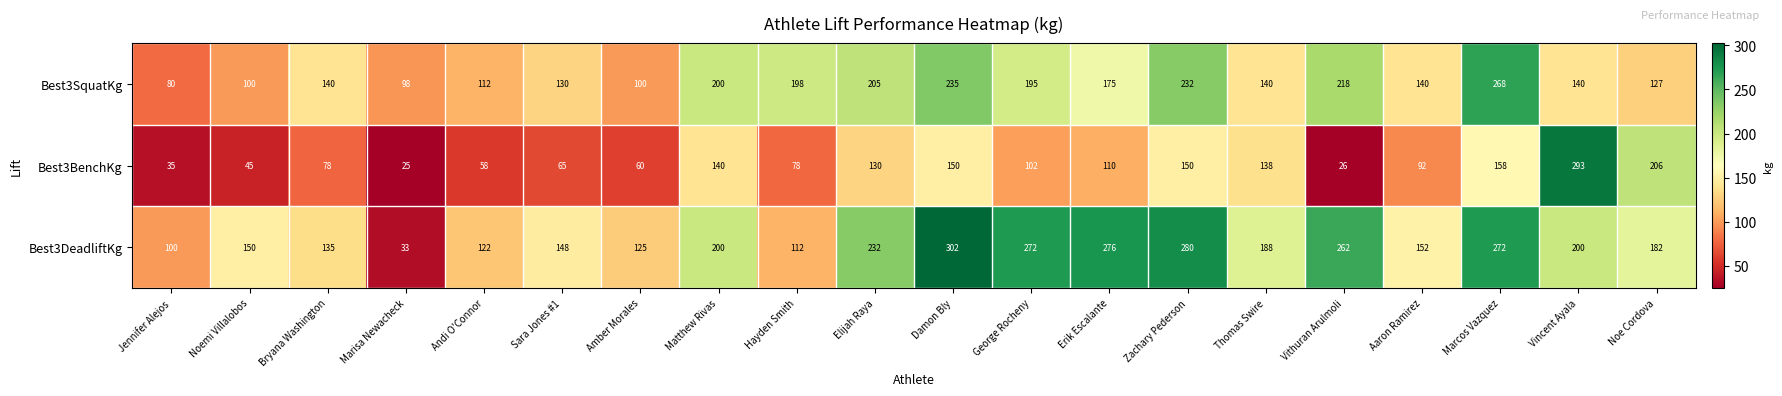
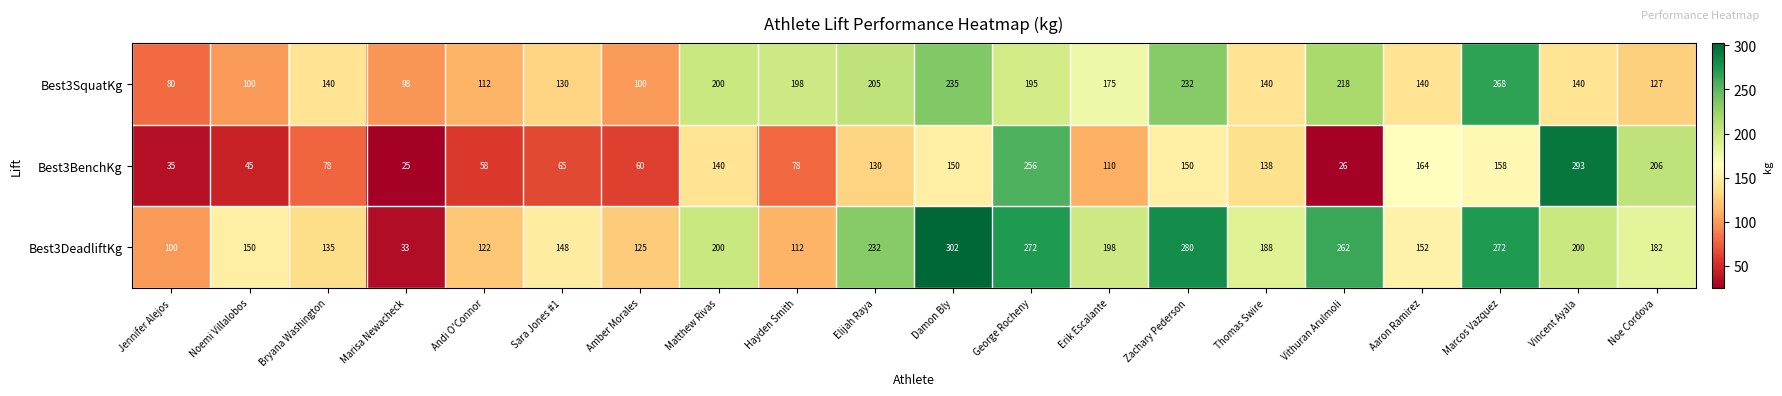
Best3BenchKg, George Rocheny: 102 -> 256
Best3BenchKg, Aaron Ramirez: 92 -> 164
Best3DeadliftKg, Erik Escalante: 276 -> 198
